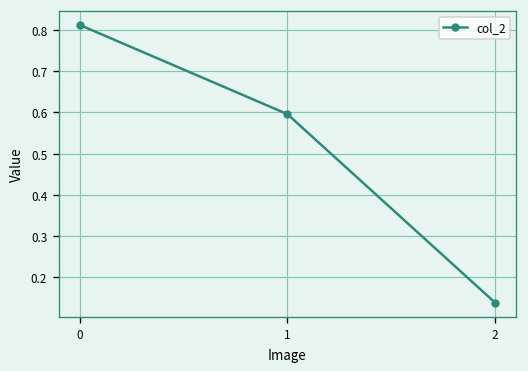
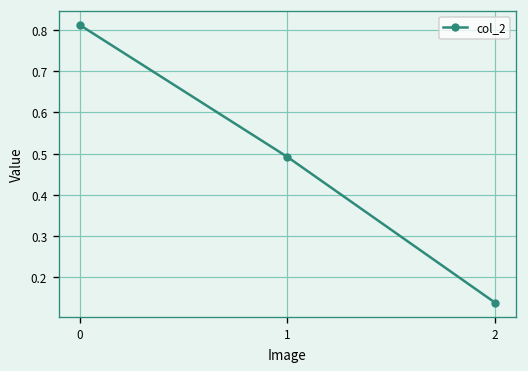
1: 0.60 -> 0.49
